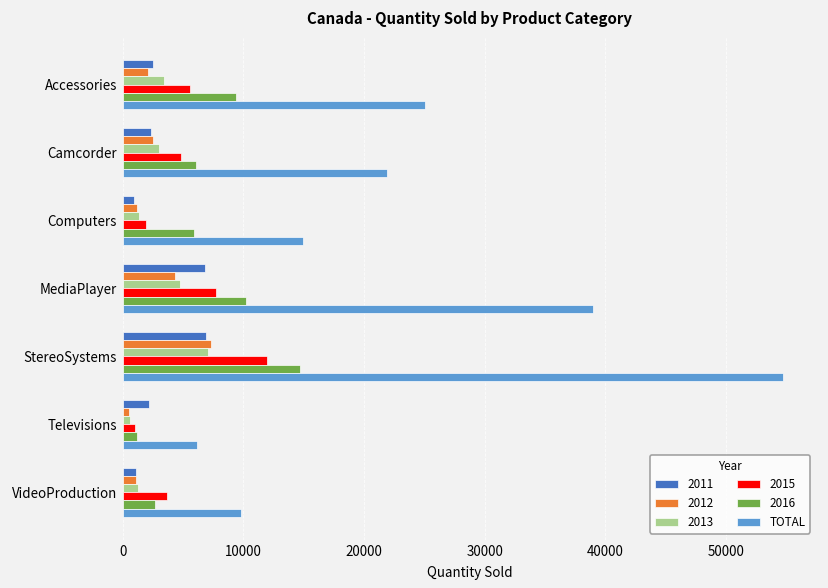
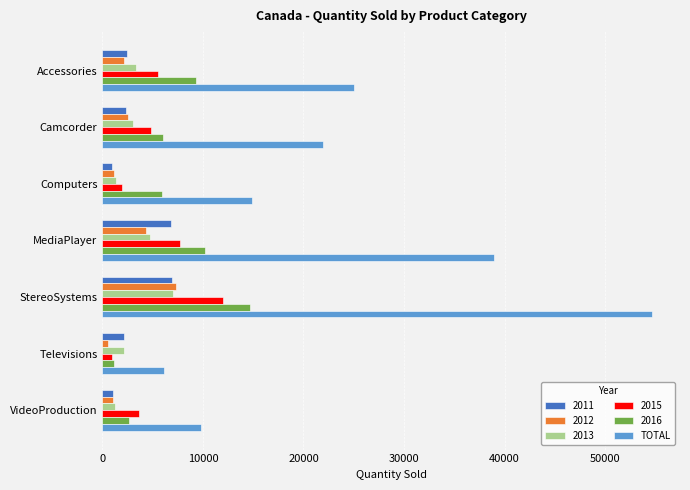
2013, Televisions: 600 -> 2100
